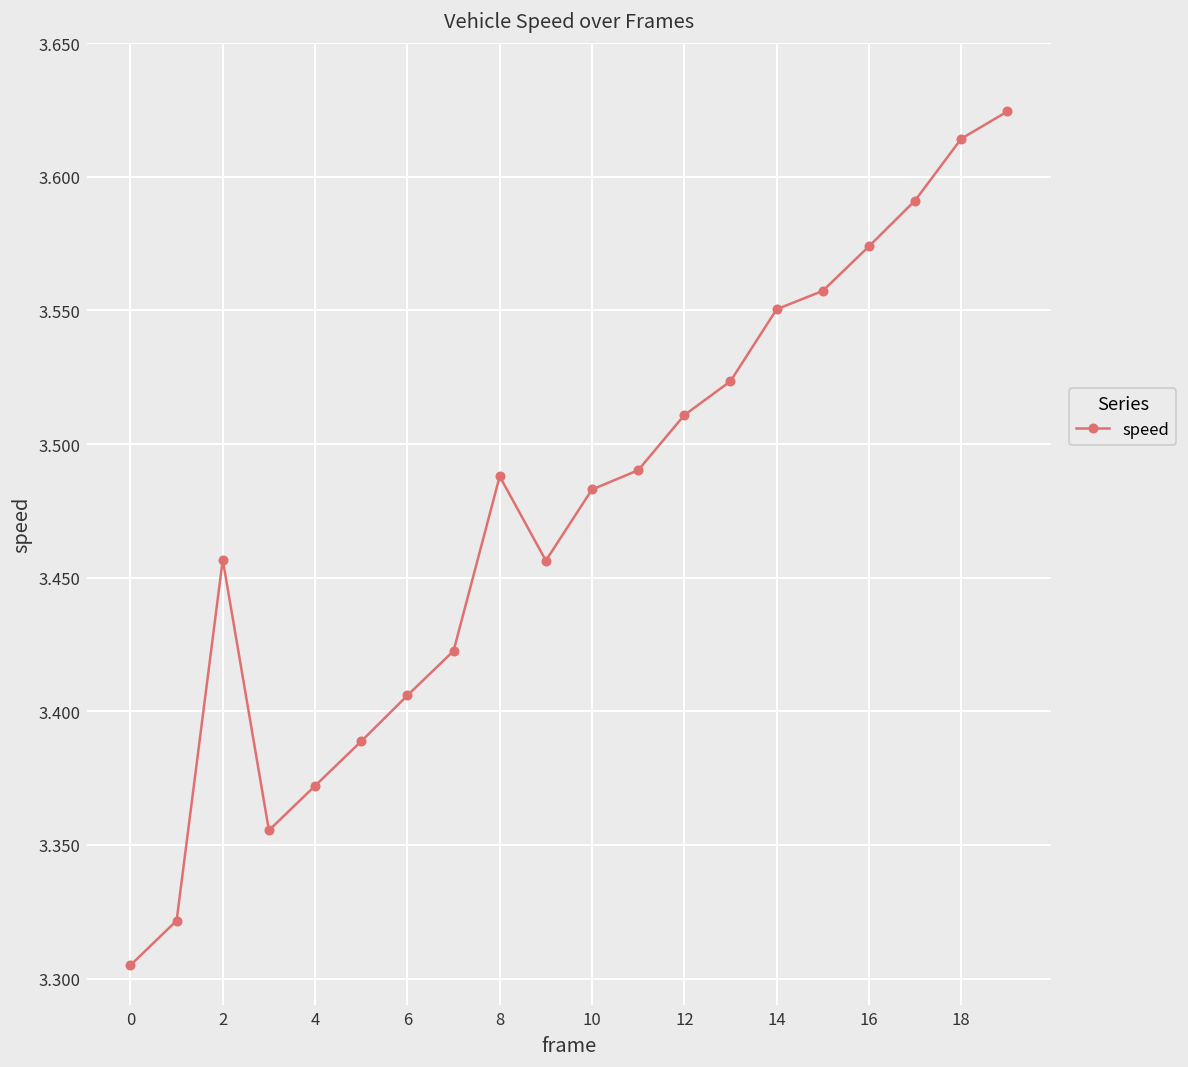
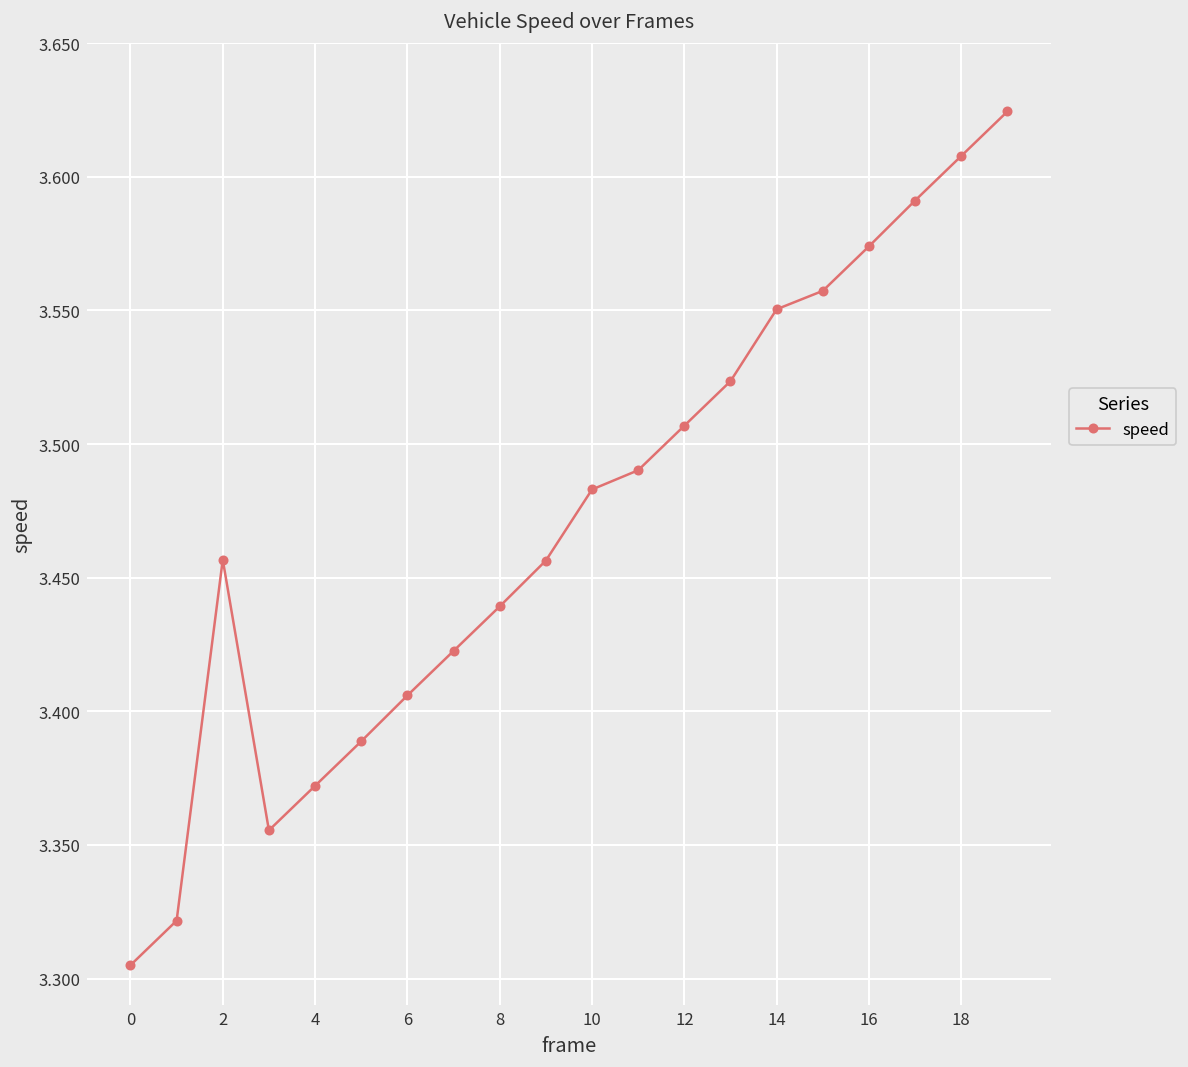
8: 3.488 -> 3.439
12: 3.511 -> 3.507
18: 3.614 -> 3.608
